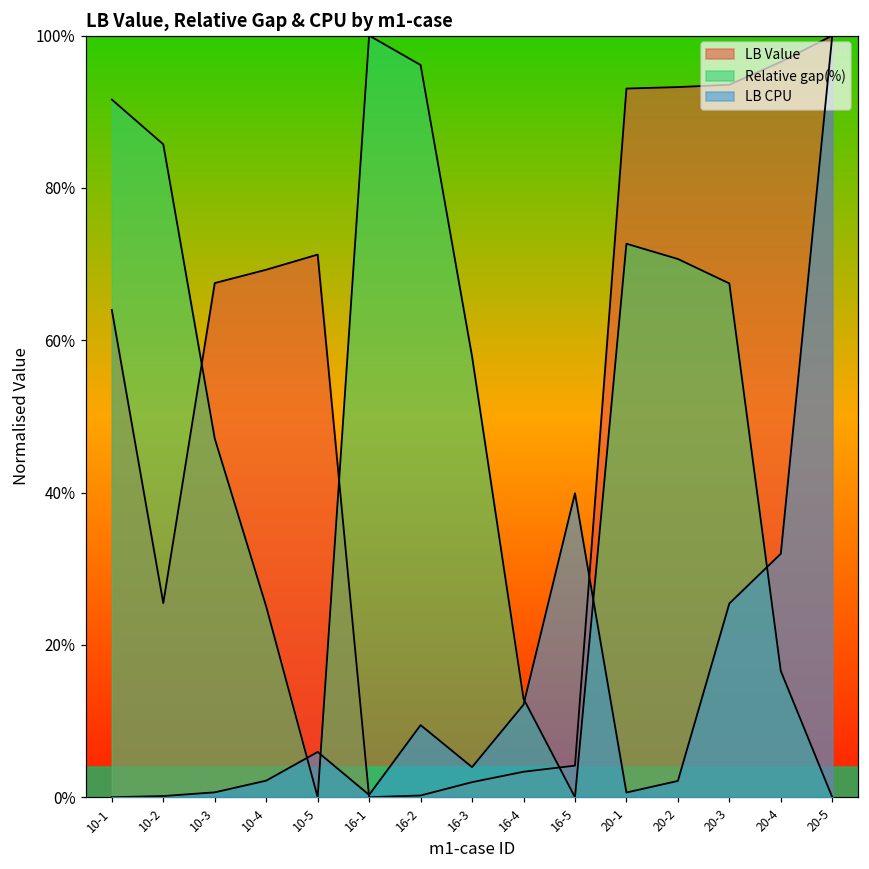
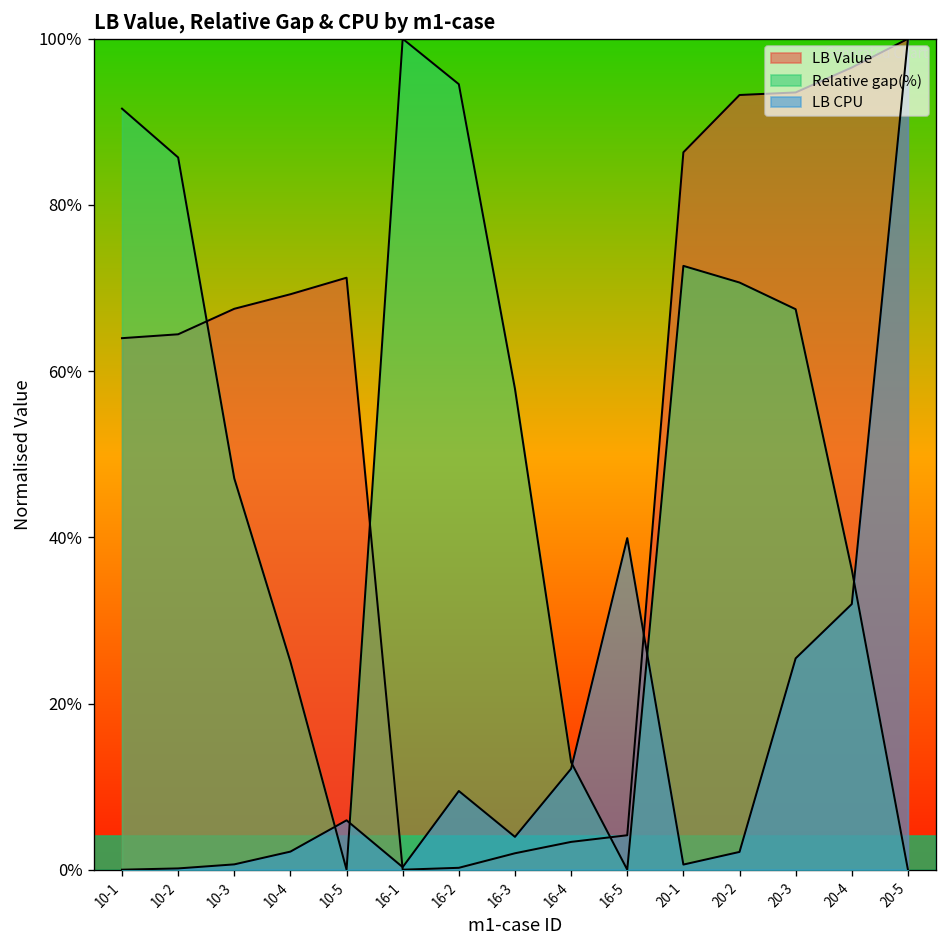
LB Value, 10-2: 25% -> 64%
Relative gap(%), 16-2: 96% -> 95%
LB Value, 20-1: 93% -> 86%
Relative gap(%), 20-4: 17% -> 36%
